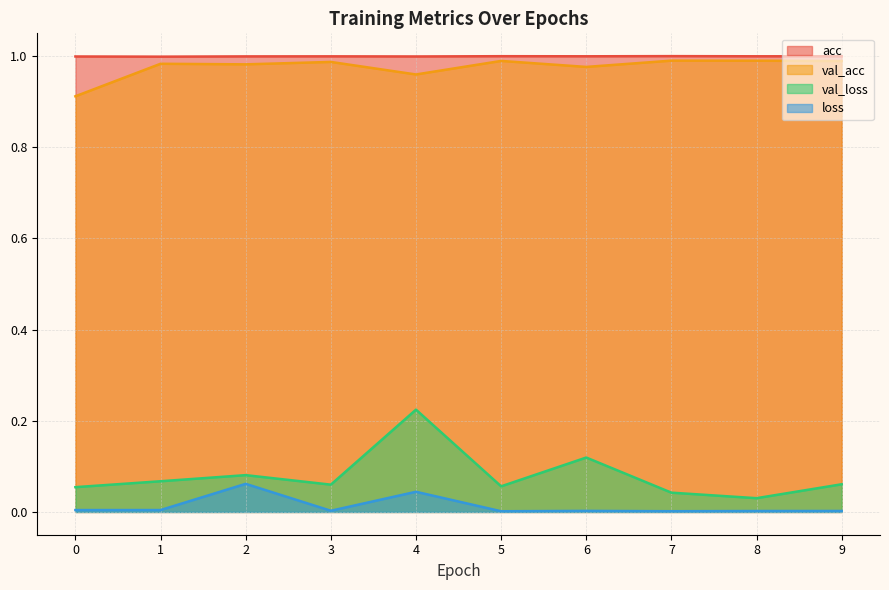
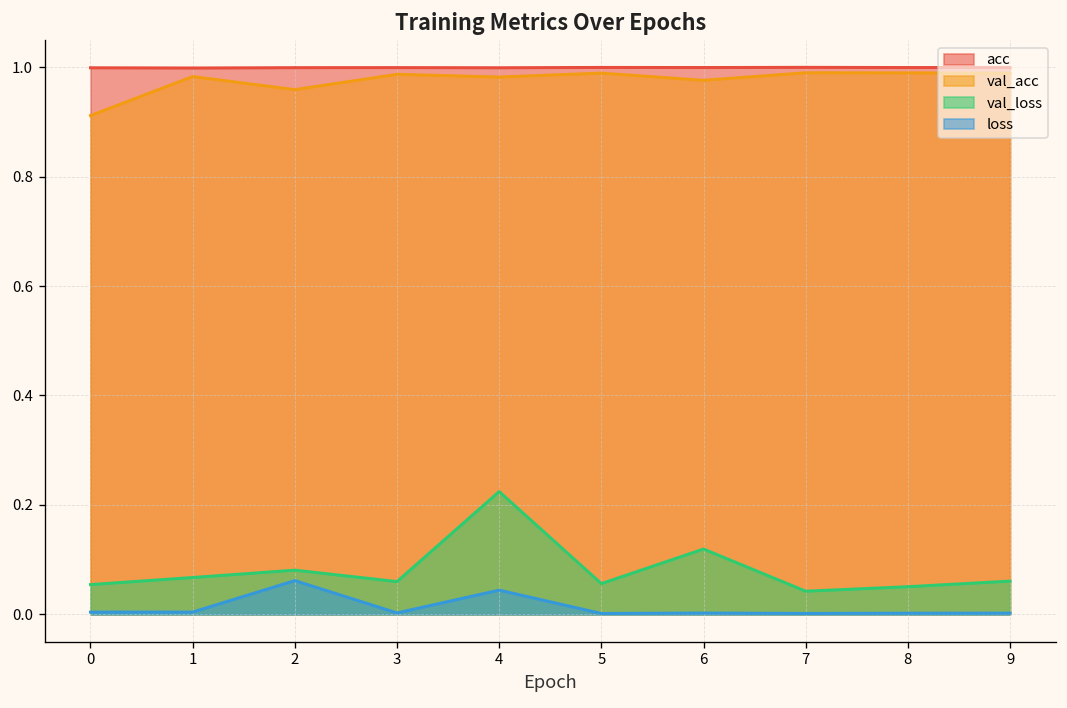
val_acc, 2: 0.98 -> 0.96
val_acc, 4: 0.96 -> 0.98
val_loss, 8: 0.03 -> 0.05
